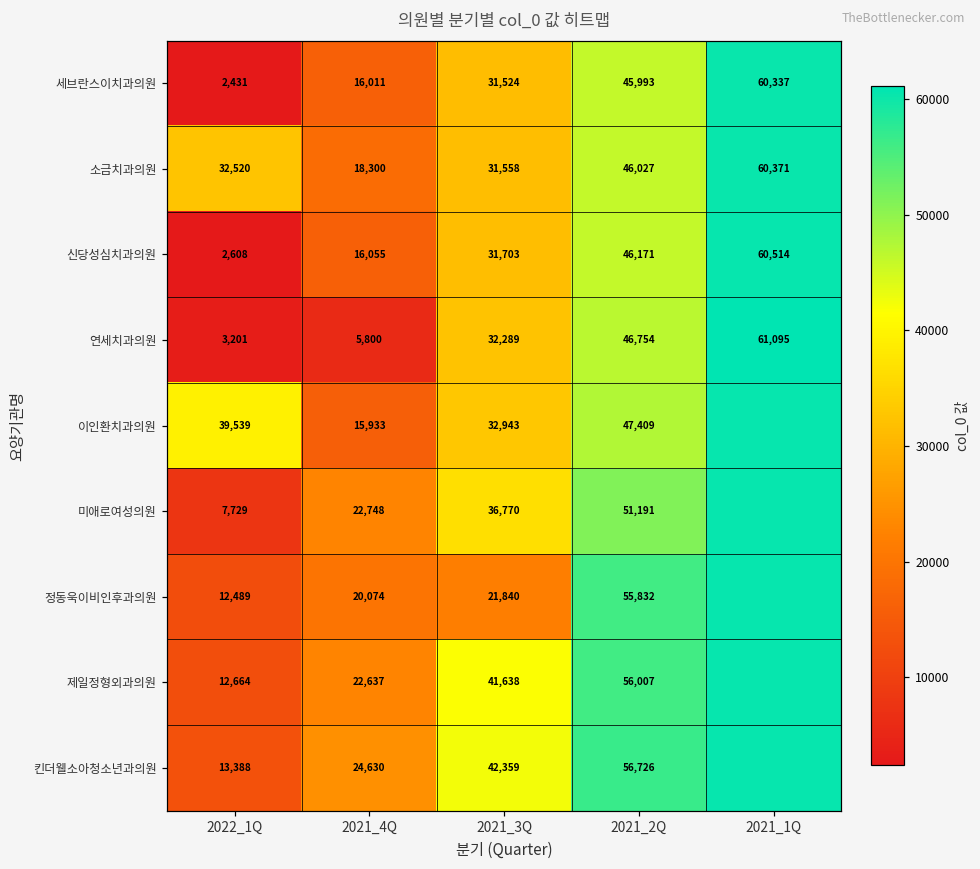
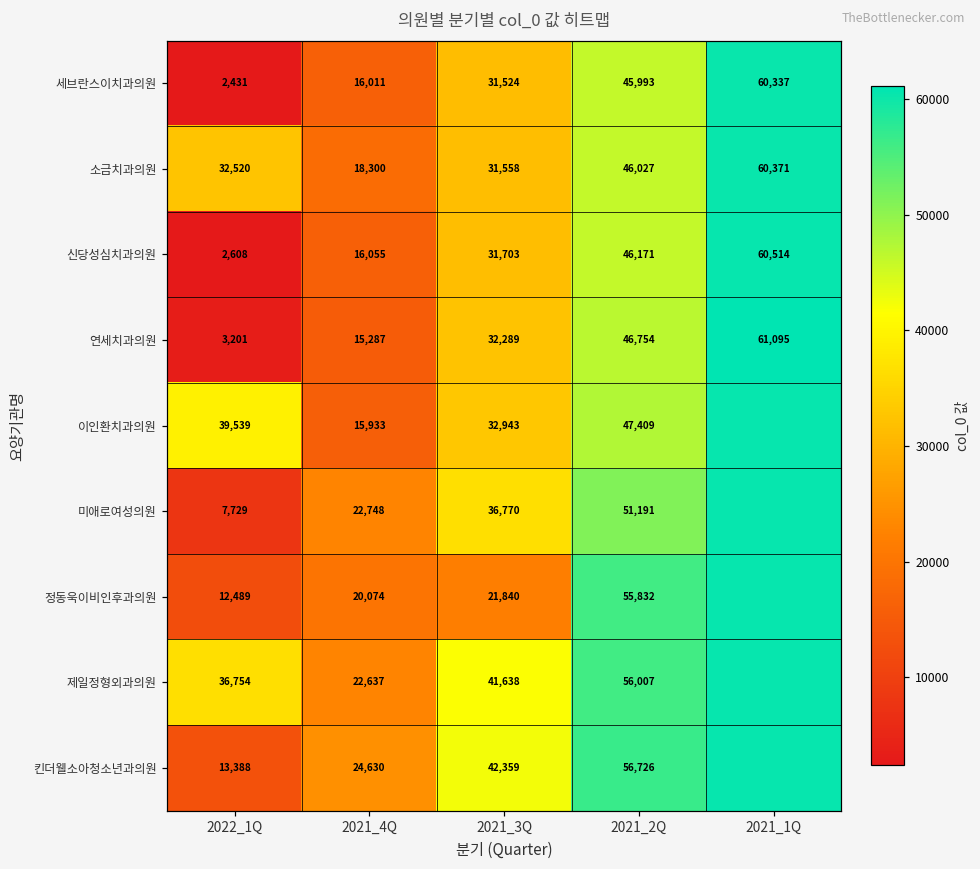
연세치과의원, 2021_4Q: 5,800 -> 15,287
제일정형외과의원, 2022_1Q: 12,664 -> 36,754
